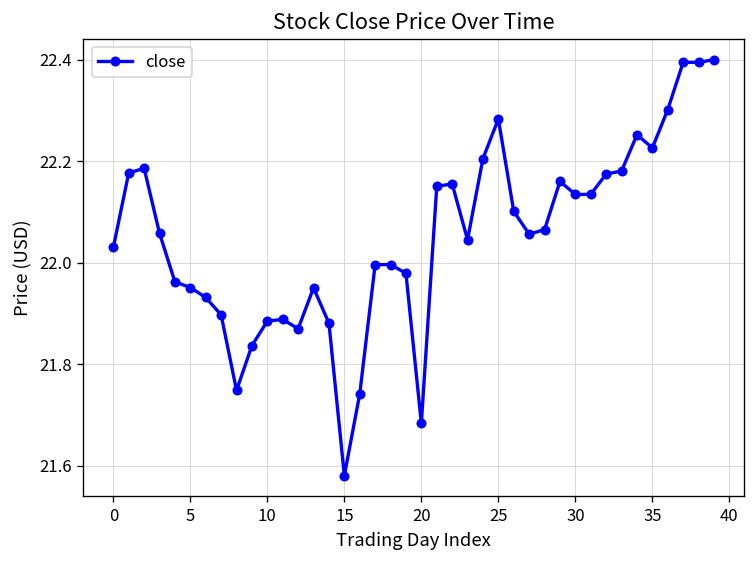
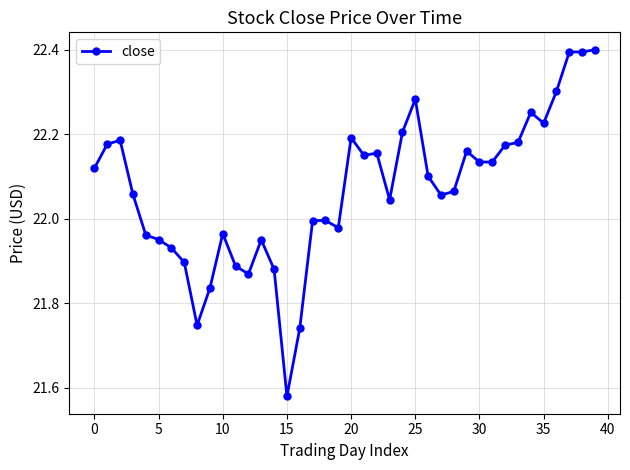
0: 22.03 -> 22.12
10: 21.88 -> 21.97
20: 21.68 -> 22.19
